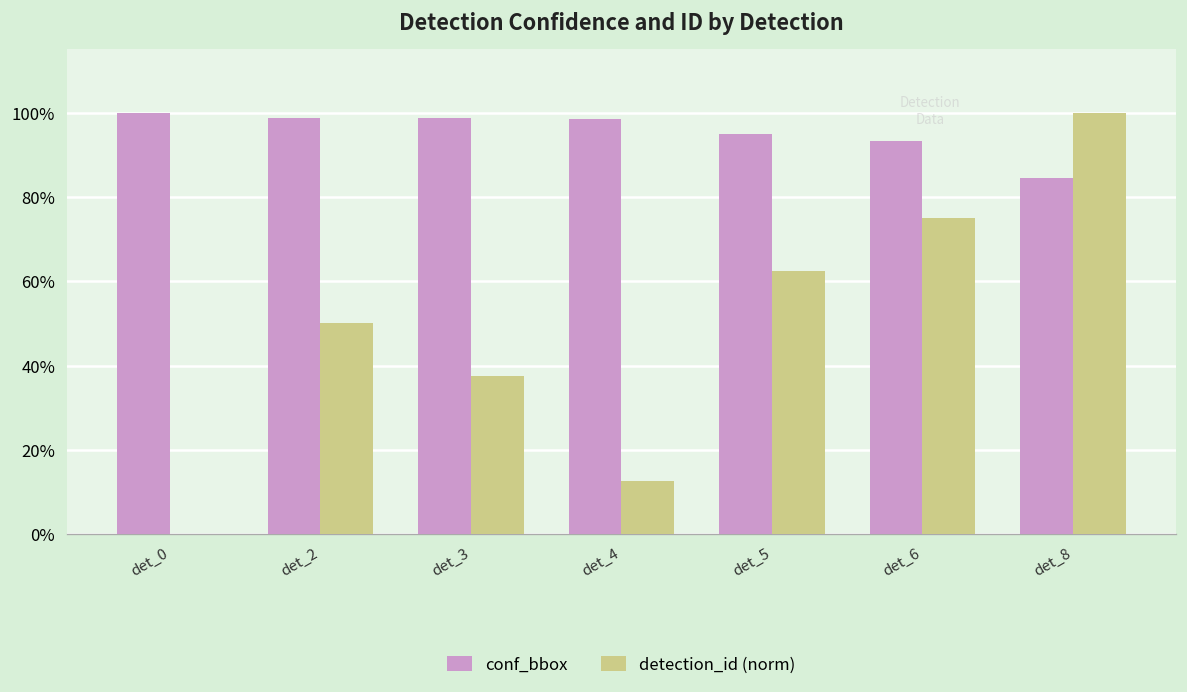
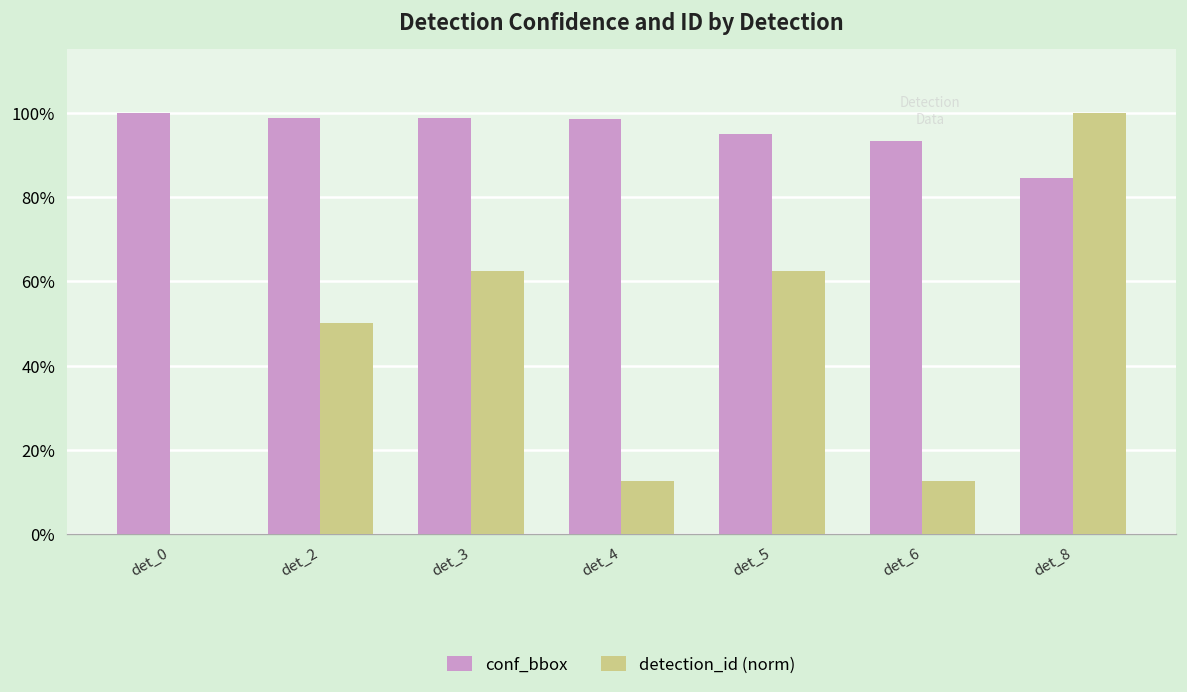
detection_id (norm), det_3: 38% -> 63%
detection_id (norm), det_6: 75% -> 13%
